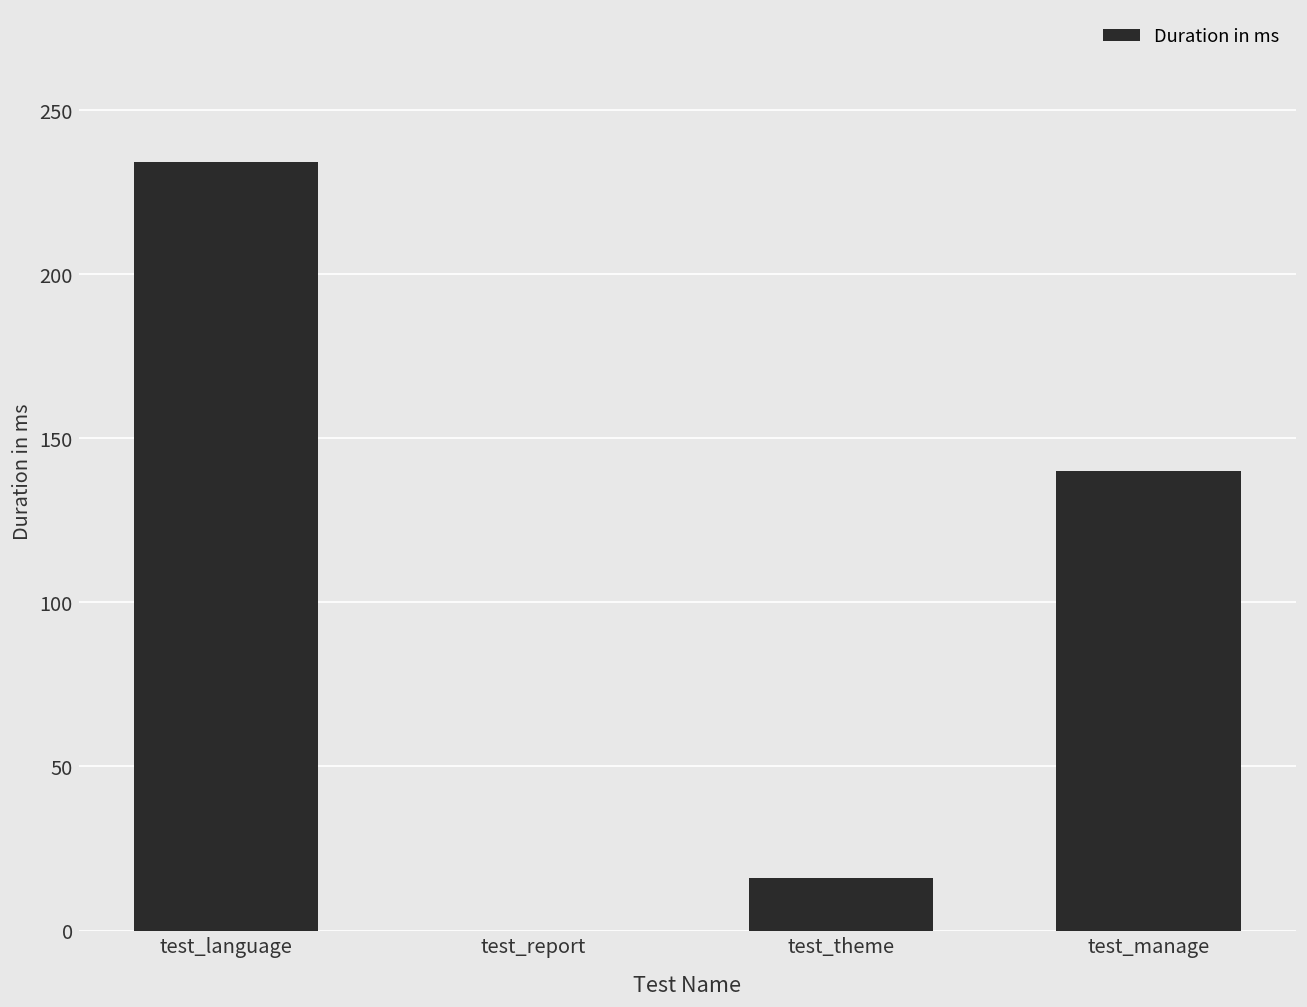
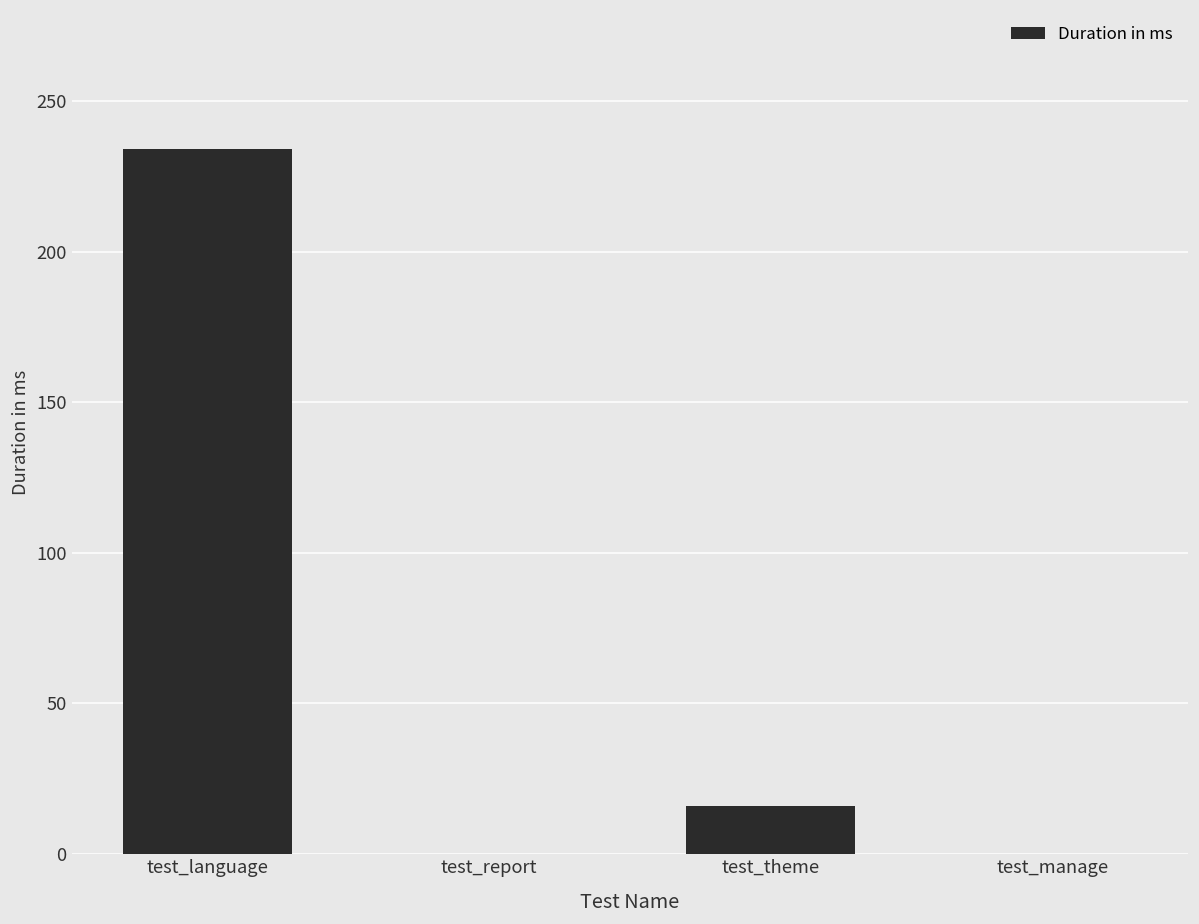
test_manage: 140 -> 0
